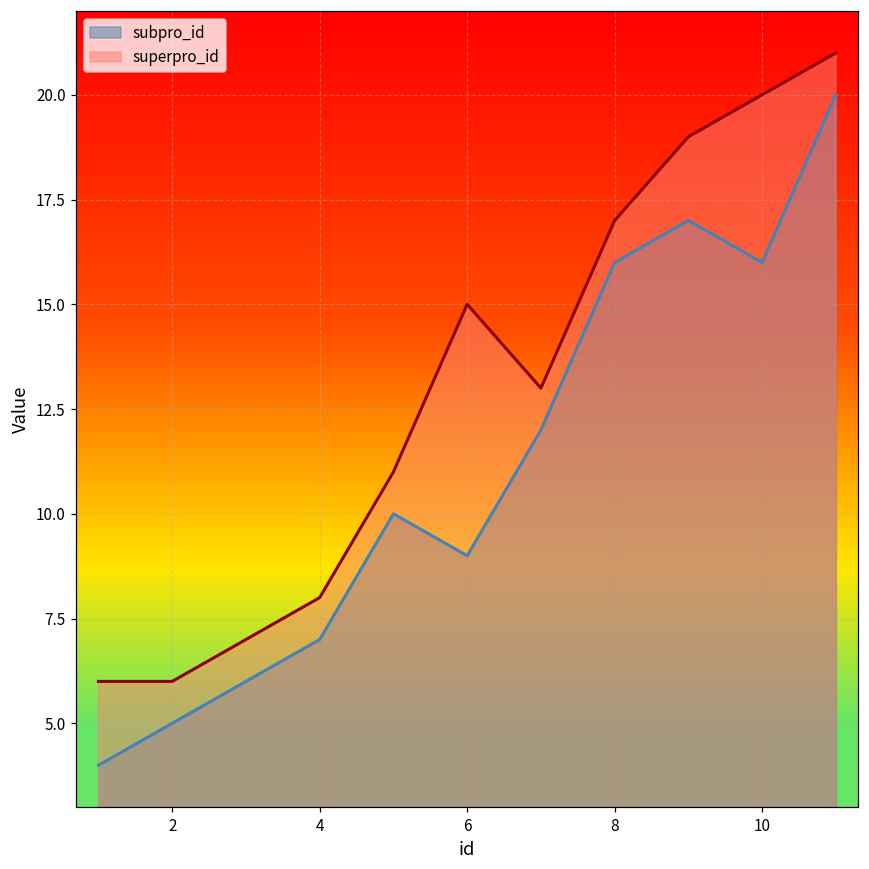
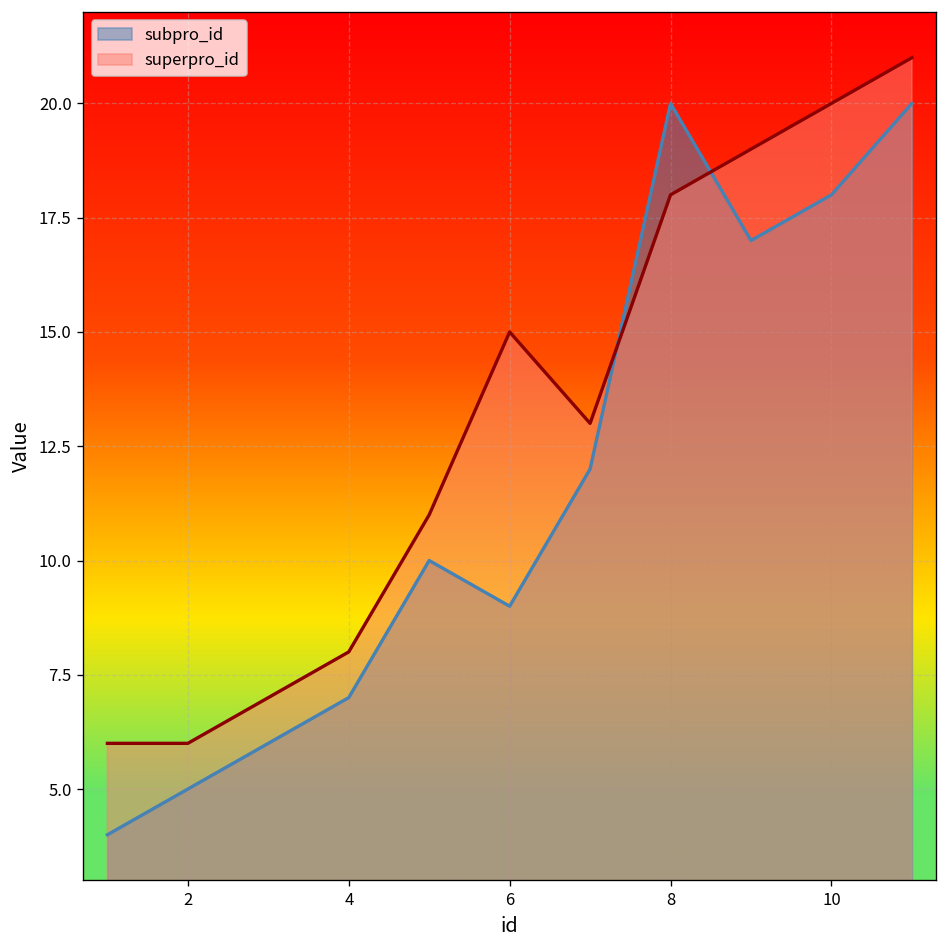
subpro_id, 8: 16 -> 20
superpro_id, 8: 17 -> 18
subpro_id, 10: 16 -> 18
